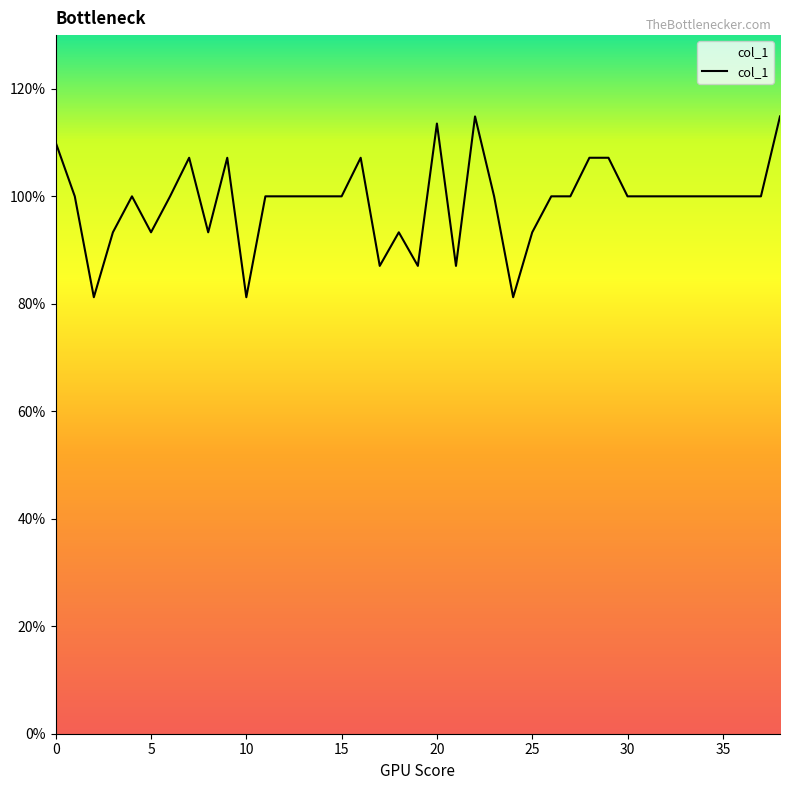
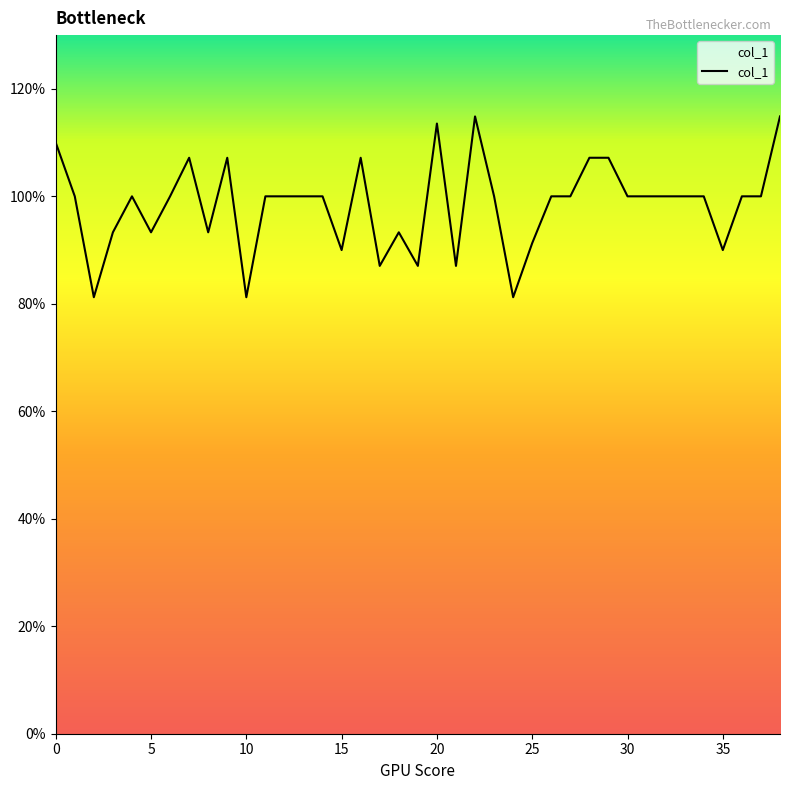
15: 100% -> 90%
25: 93% -> 91%
35: 100% -> 90%
